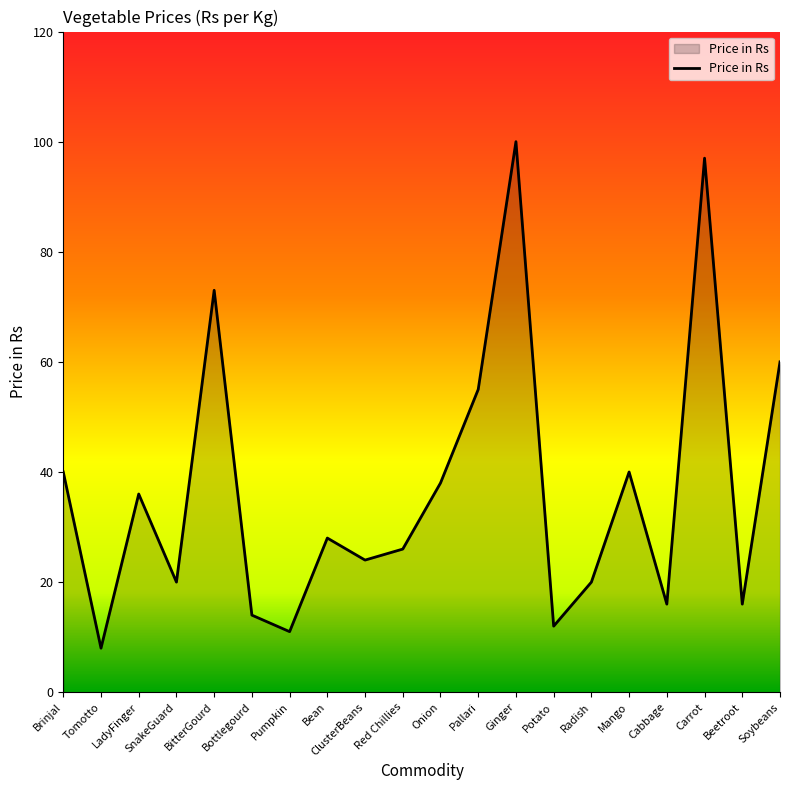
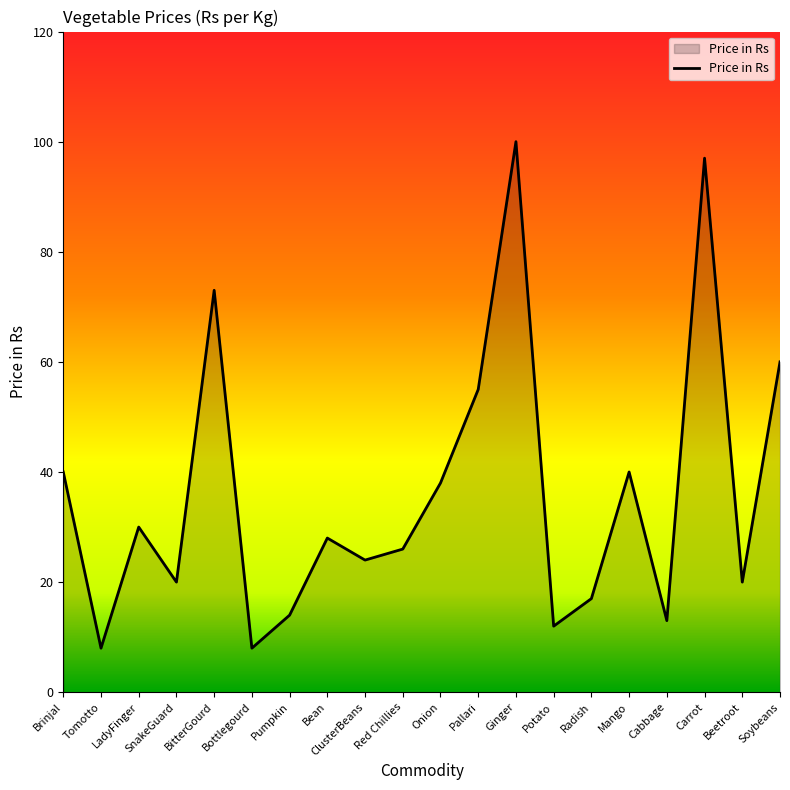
LadyFinger: 36 -> 30
Bottlegourd: 14 -> 8
Pumpkin: 11 -> 14
Radish: 20 -> 17
Cabbage: 16 -> 13
Beetroot: 16 -> 20
